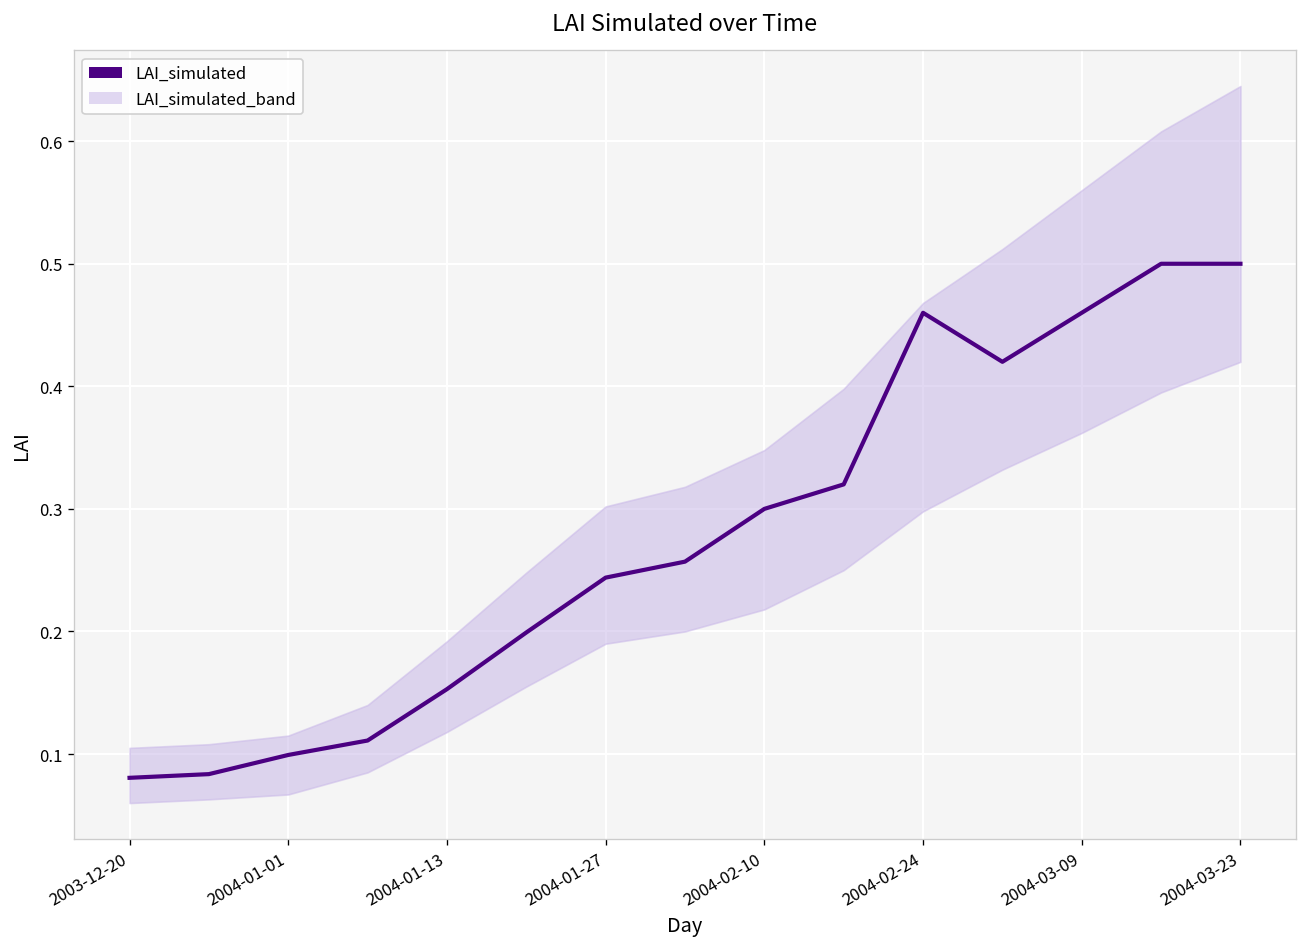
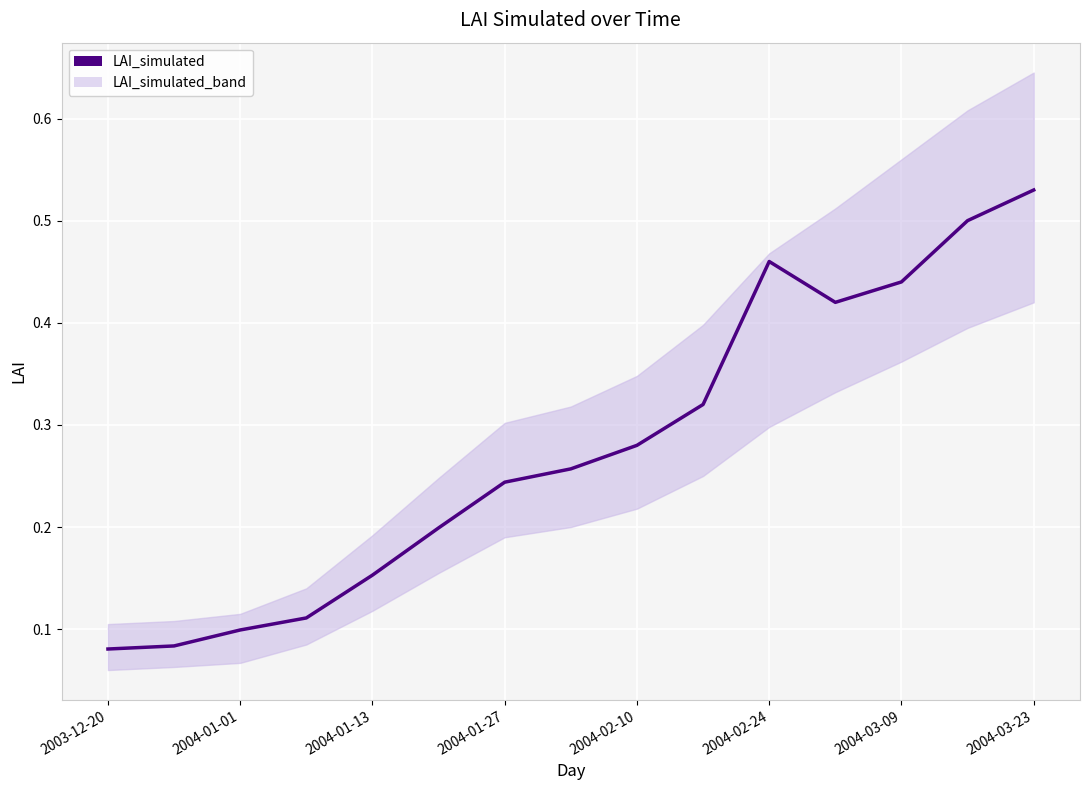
LAI_simulated, 2004-02-10: 0.30 -> 0.28
LAI_simulated, 2004-03-09: 0.46 -> 0.44
LAI_simulated, 2004-03-23: 0.50 -> 0.53
